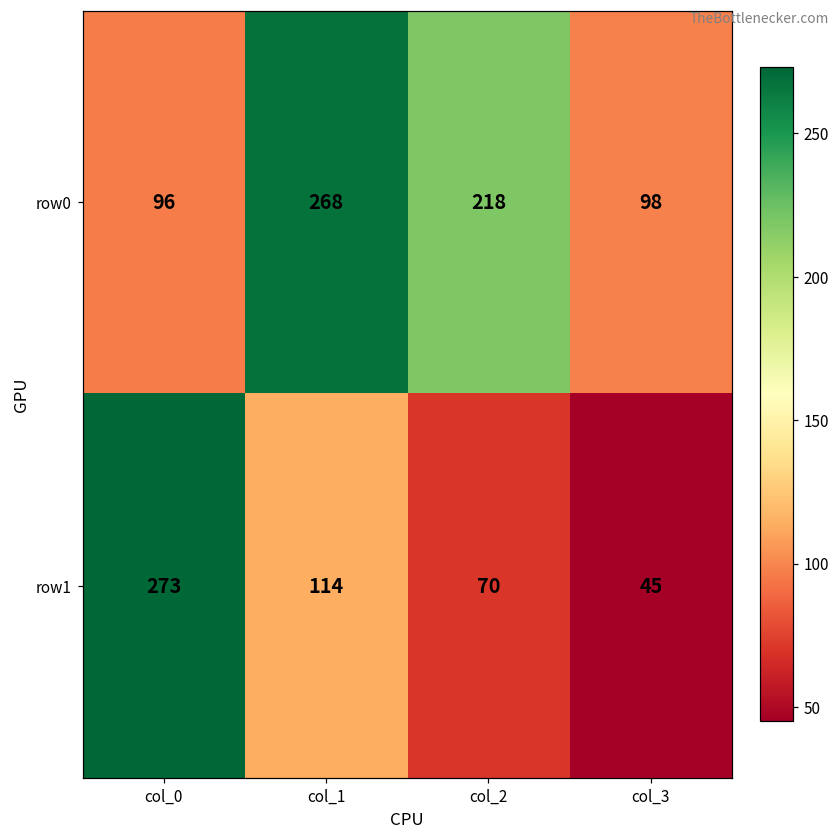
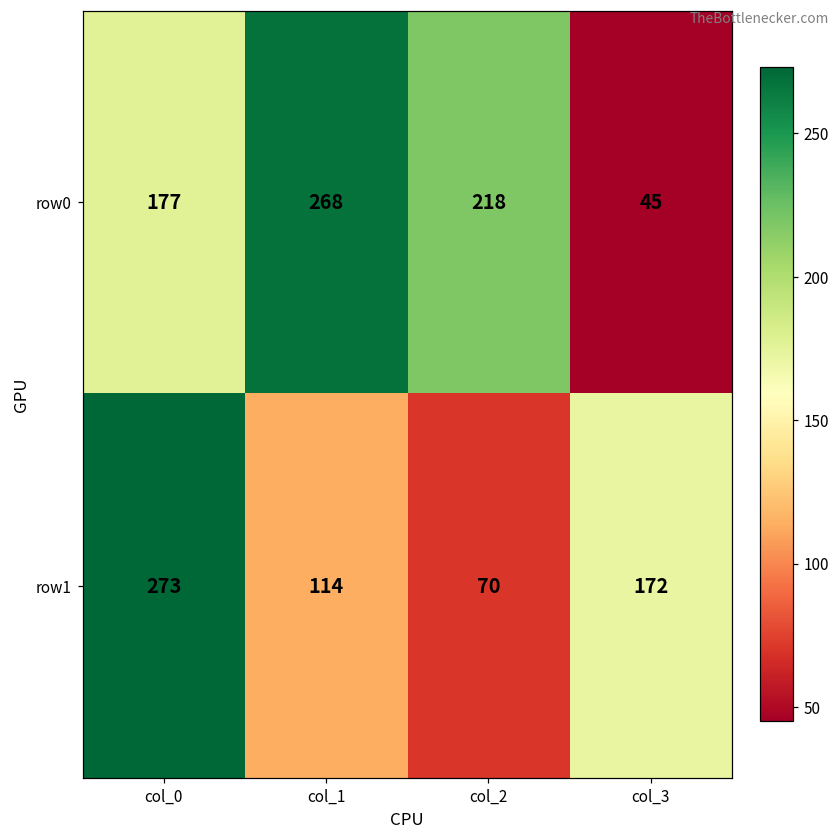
row0, col_0: 96 -> 177
row0, col_3: 98 -> 45
row1, col_3: 45 -> 172
